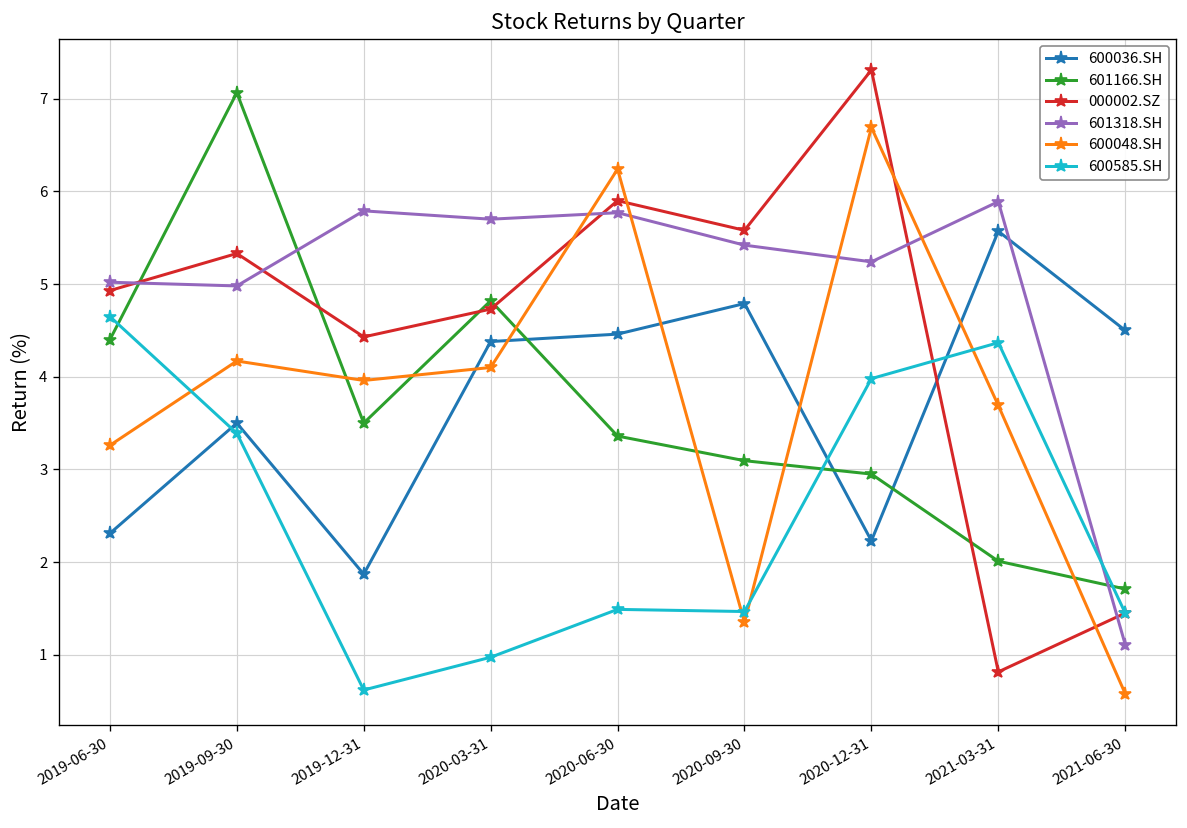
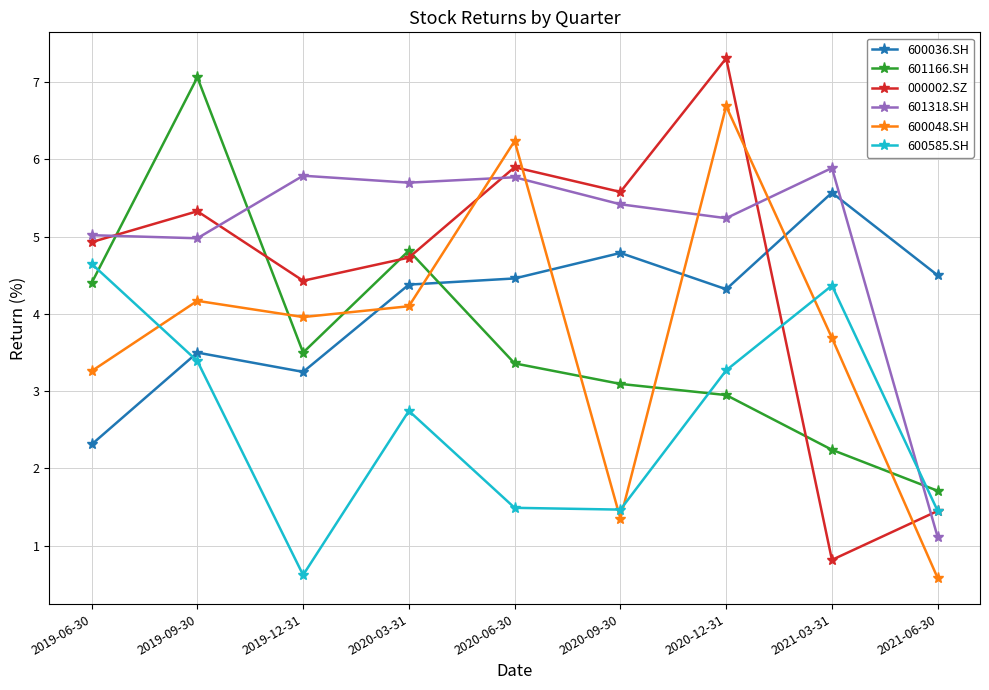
600036.SH, 2019-12-31: 1.9 -> 3.3
600585.SH, 2020-03-31: 1.0 -> 2.7
600036.SH, 2020-12-31: 2.2 -> 4.3
600585.SH, 2020-12-31: 4.0 -> 3.3
601166.SH, 2021-03-31: 2.0 -> 2.2
